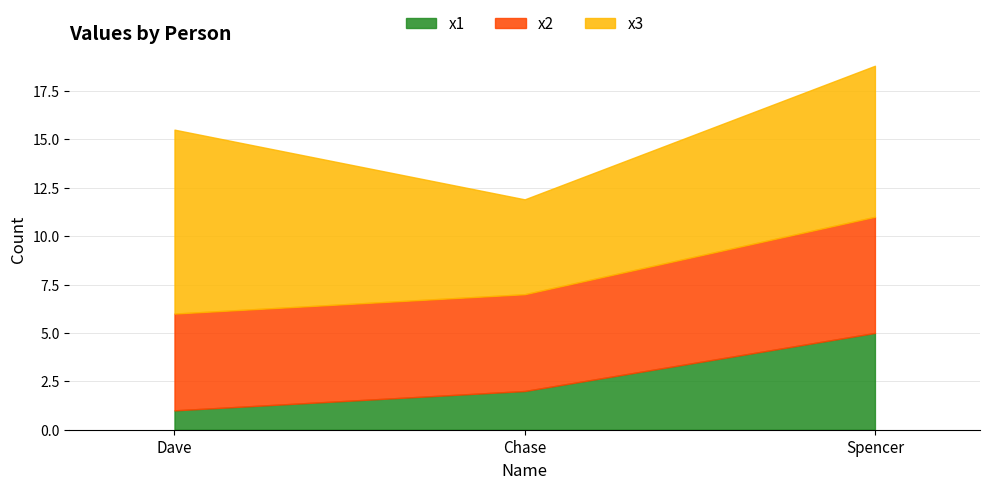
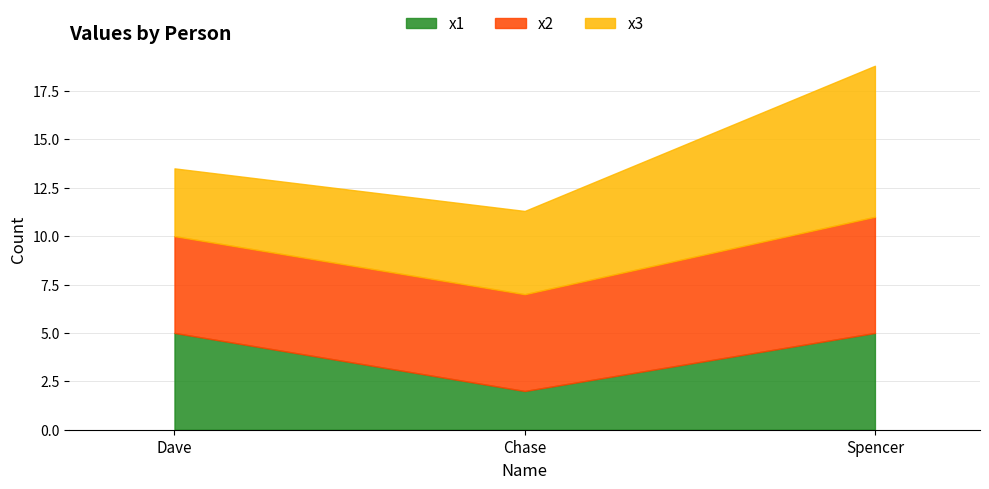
x1, Dave: 1 -> 5
x3, Dave: 9.5 -> 3.5
x3, Chase: 4.9 -> 4.3
